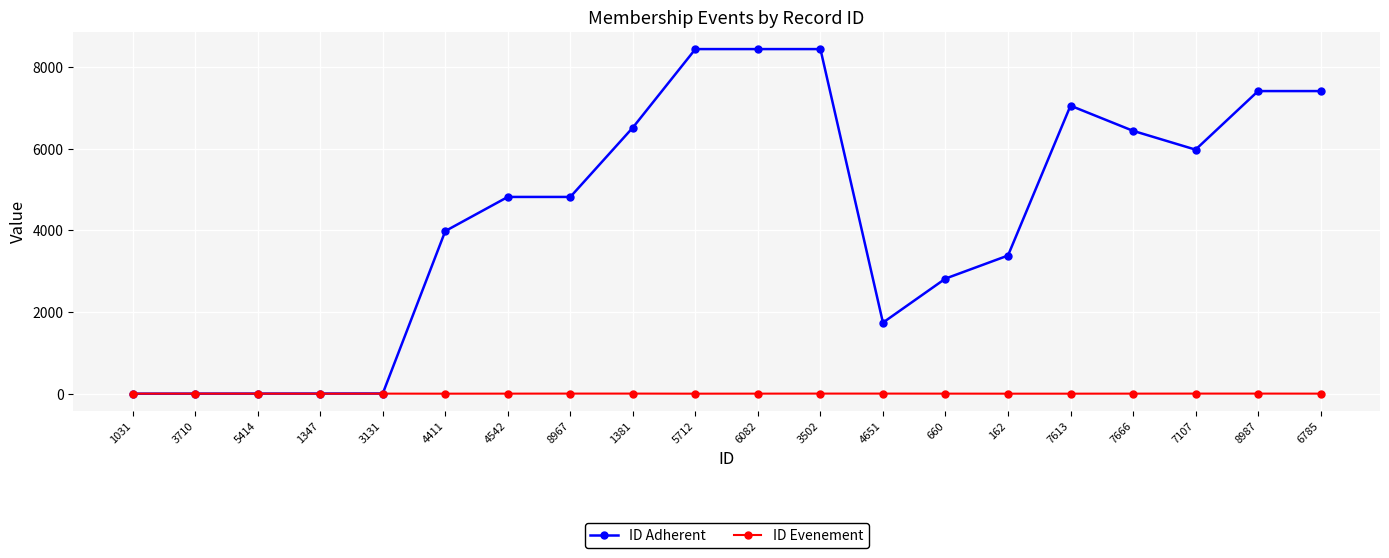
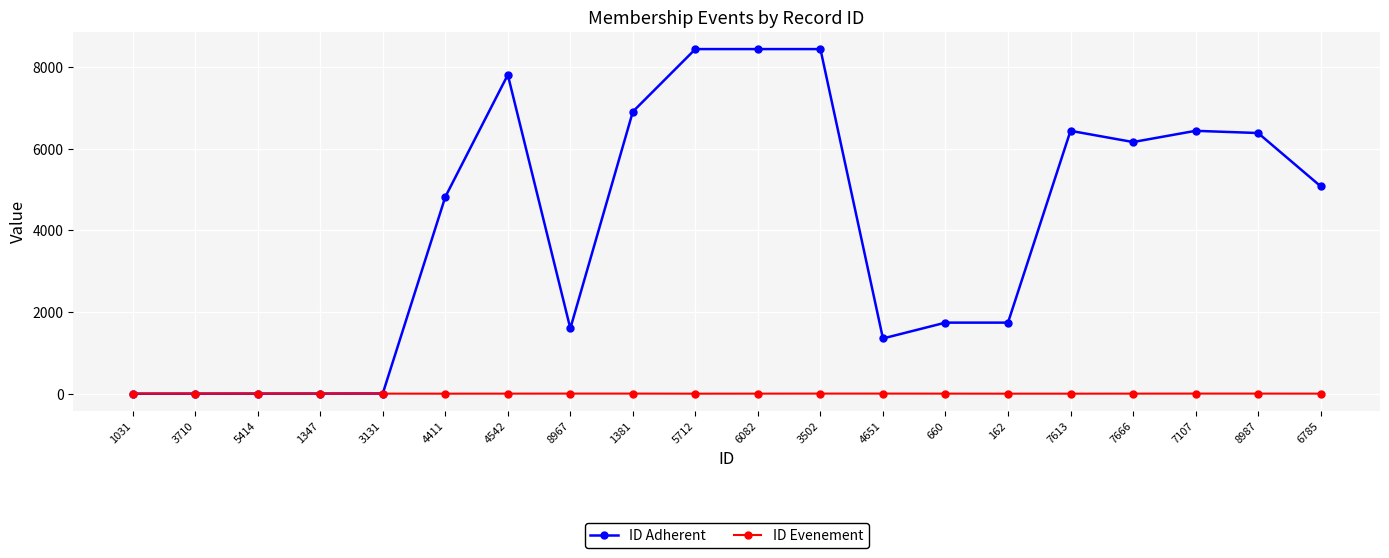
ID Adherent, 4411: 4000 -> 4800
ID Adherent, 4542: 4800 -> 7800
ID Adherent, 8967: 4800 -> 1600
ID Adherent, 1381: 6500 -> 6900
ID Adherent, 4651: 1700 -> 1400
ID Adherent, 660: 2800 -> 1700
ID Adherent, 162: 3400 -> 1700
ID Adherent, 7613: 7100 -> 6400
ID Adherent, 7666: 6400 -> 6200
ID Adherent, 7107: 6000 -> 6400
ID Adherent, 8987: 7400 -> 6400
ID Adherent, 6785: 7400 -> 5100
